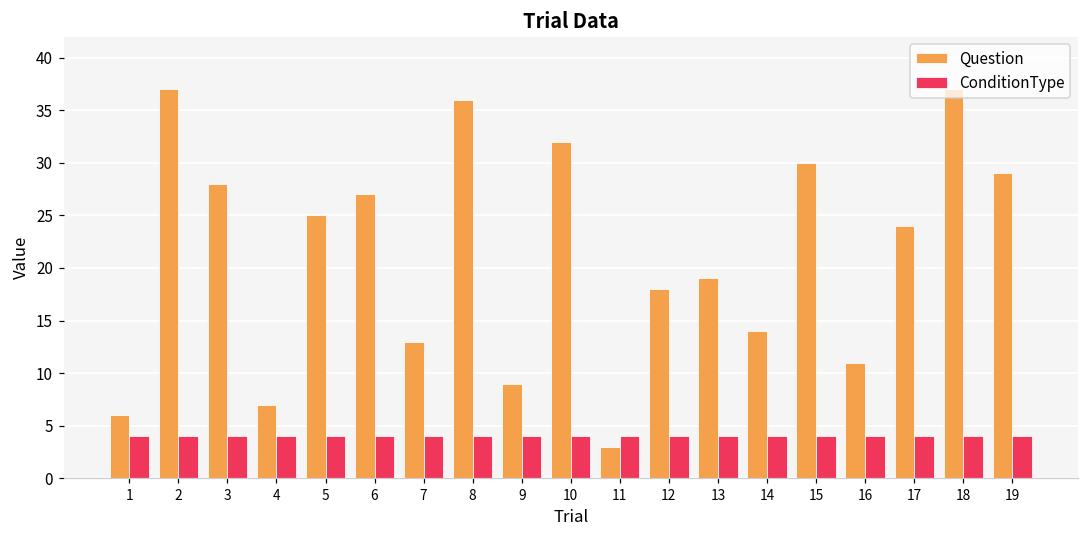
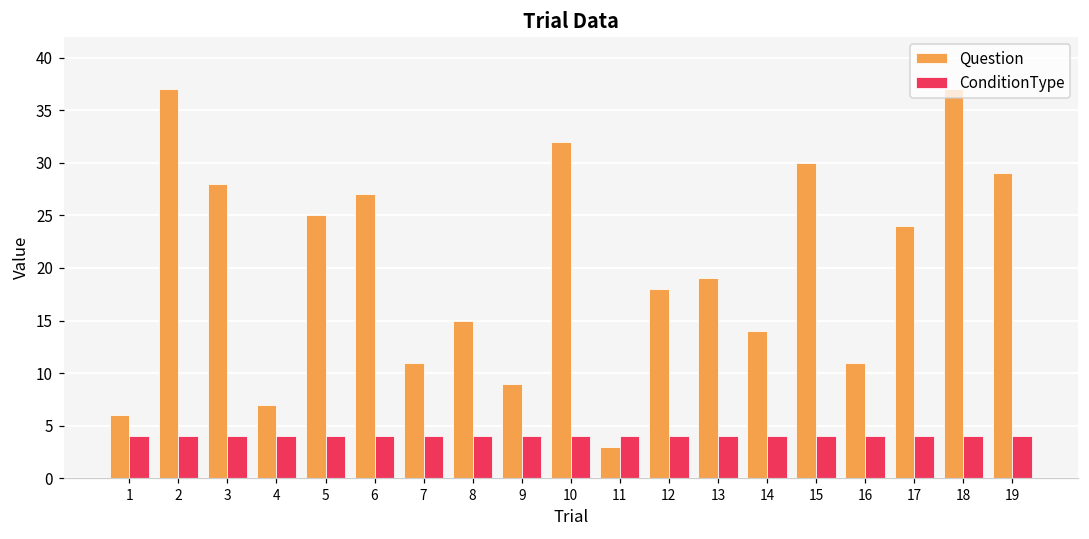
Question, 7: 13 -> 11
Question, 8: 36 -> 15
